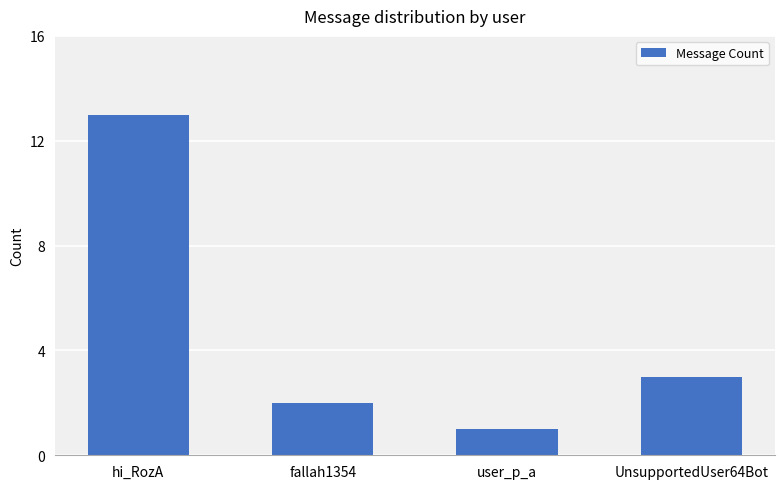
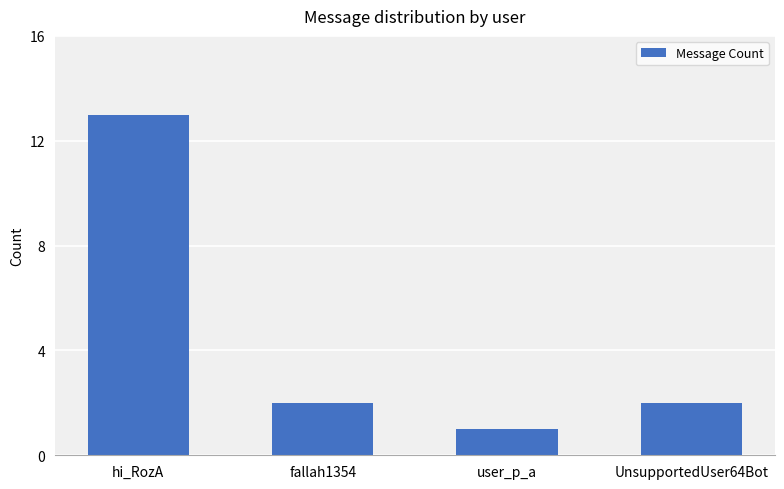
UnsupportedUser64Bot: 3 -> 2
